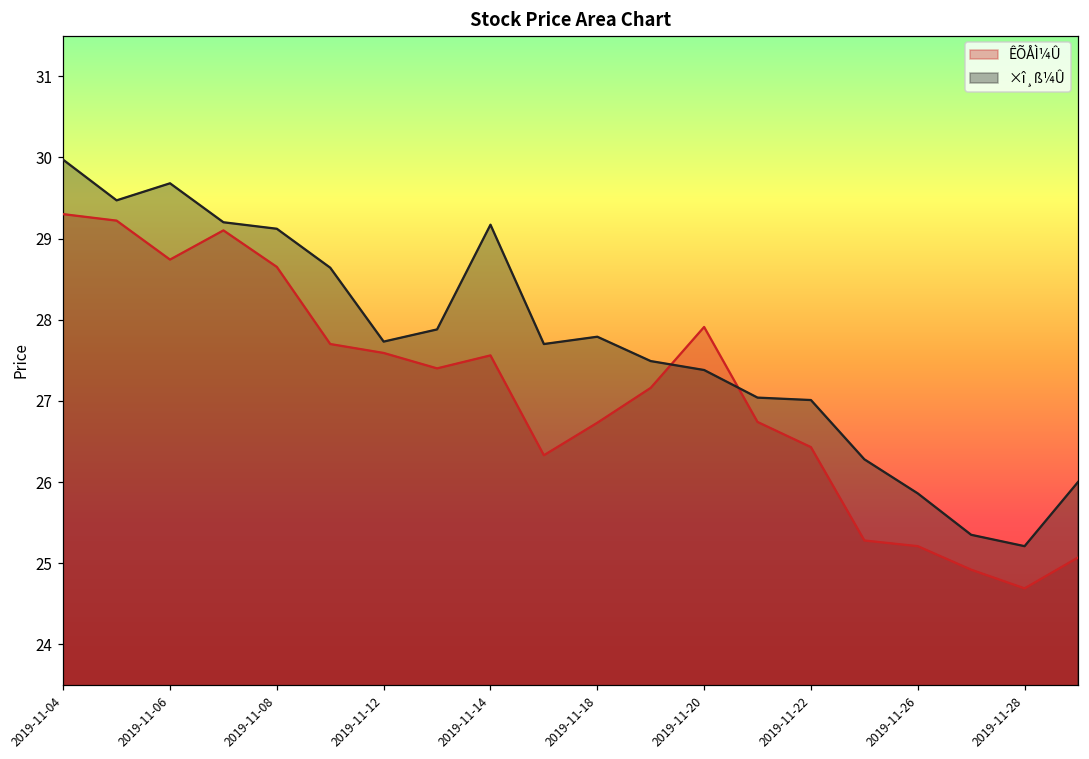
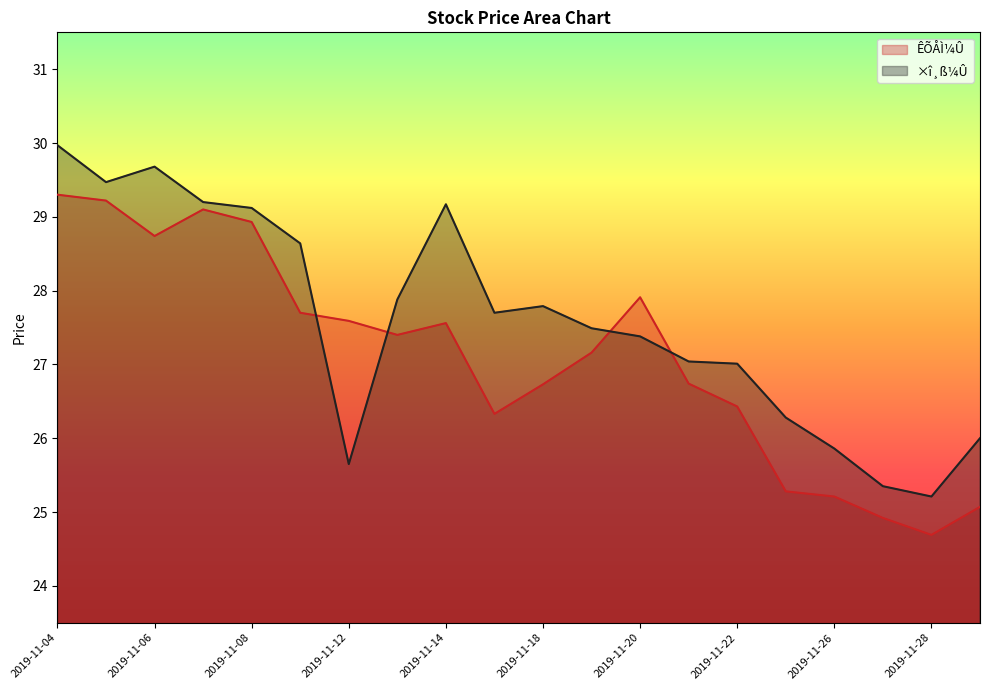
ÊÕÅÌ¼Û, 2019-11-08: 28.7 -> 28.9
×î¸ß¼Û, 2019-11-12: 27.7 -> 25.7
